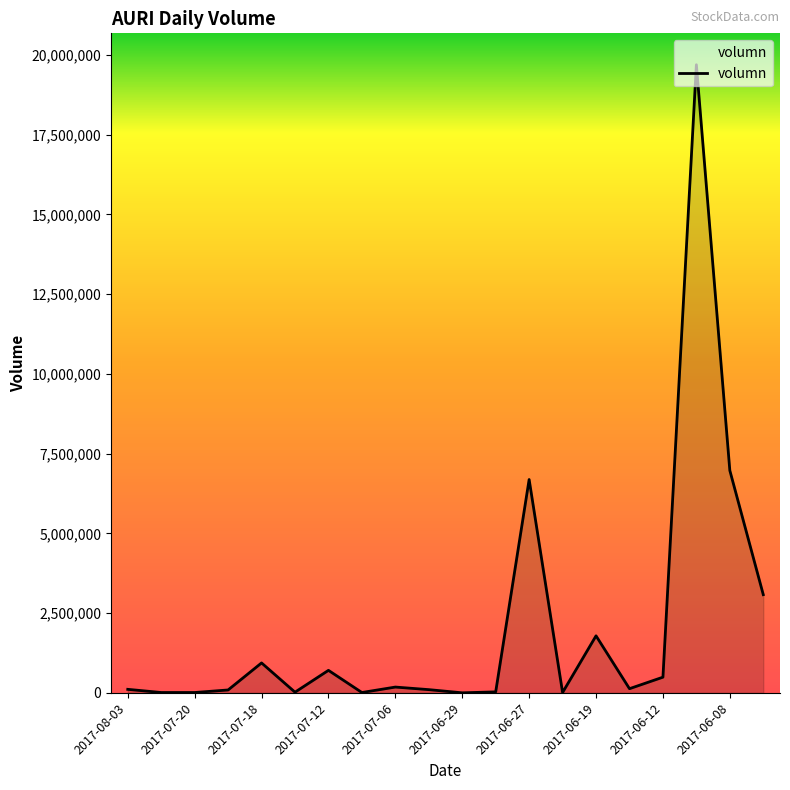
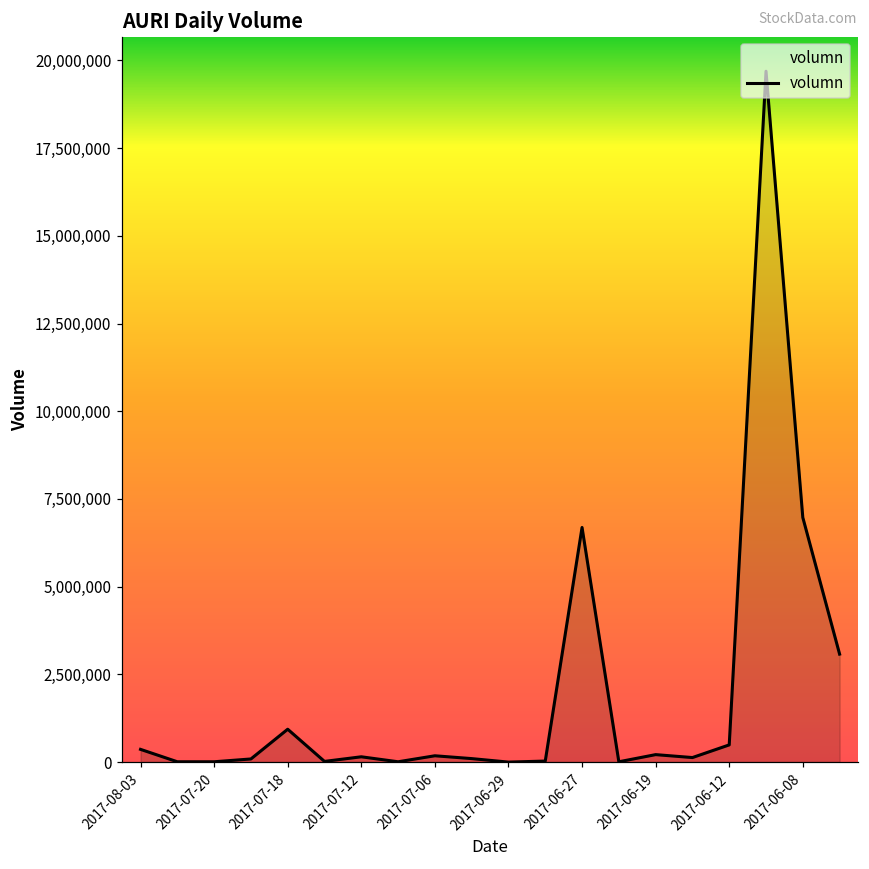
2017-08-03: 100,000 -> 400,000
2017-07-12: 700,000 -> 200,000
2017-06-19: 1,800,000 -> 200,000
